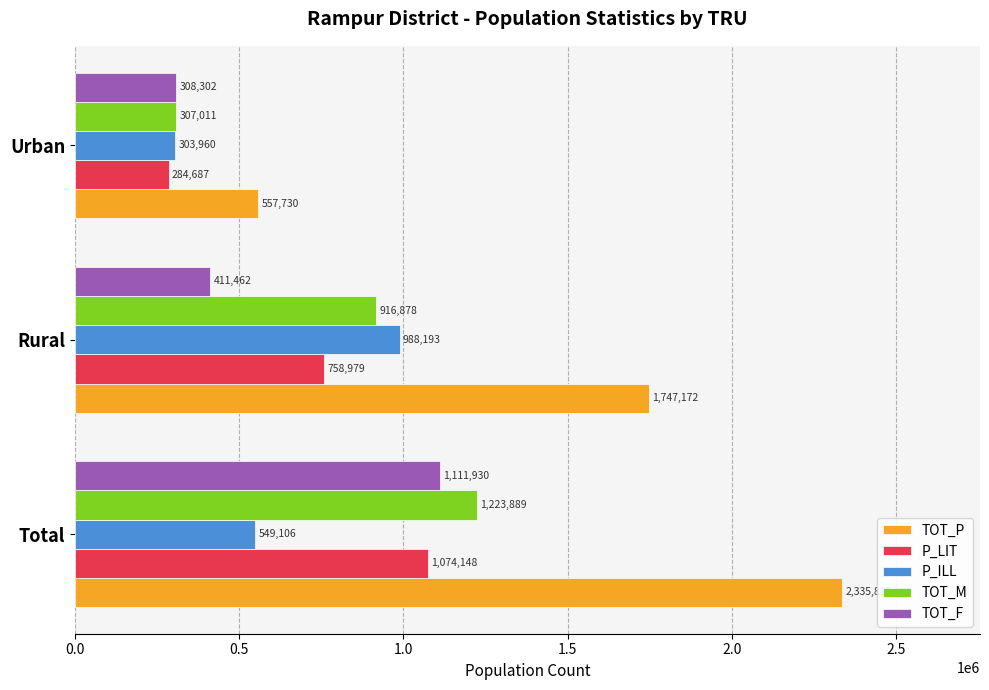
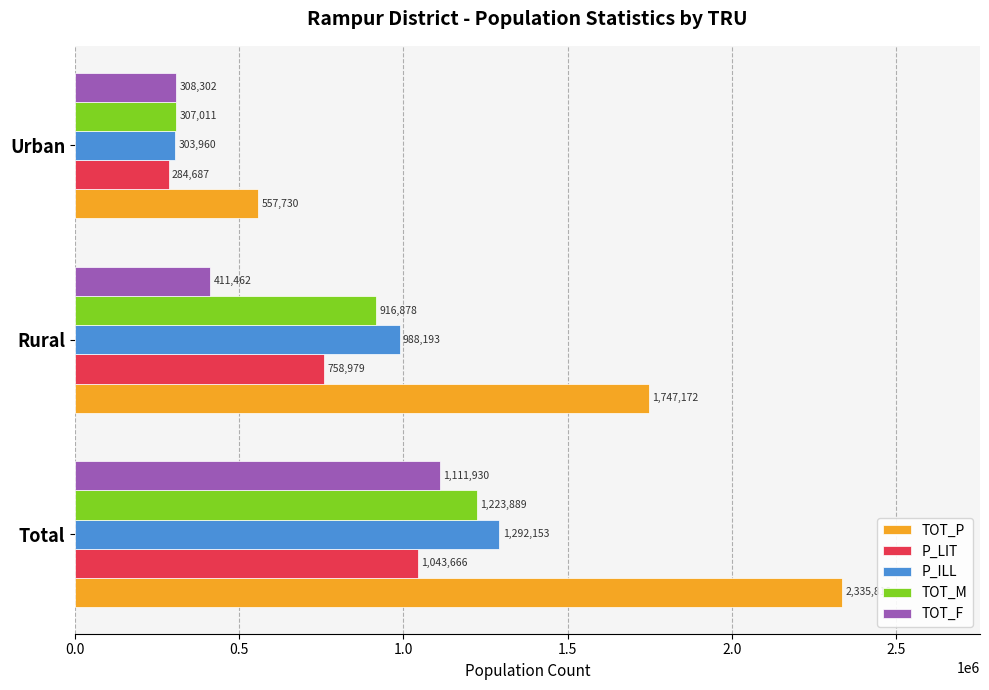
P_ILL, Total: 549,106 -> 1,292,153
P_LIT, Total: 1,074,148 -> 1,043,666
